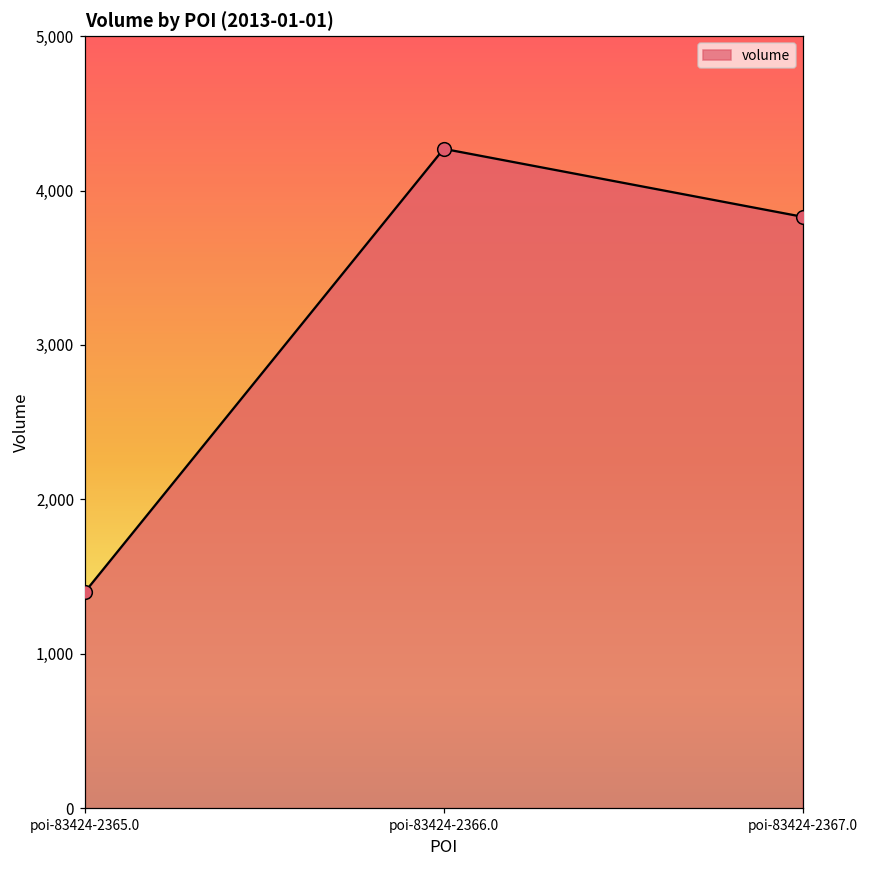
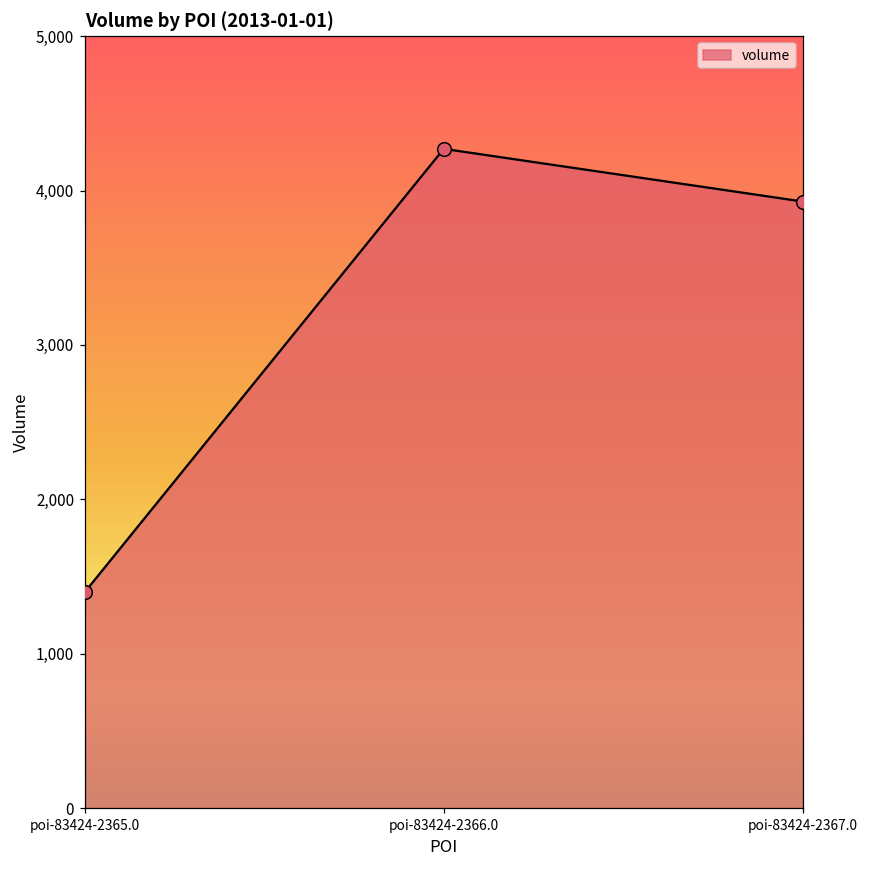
poi-83424-2367.0: 3,830 -> 3,930
